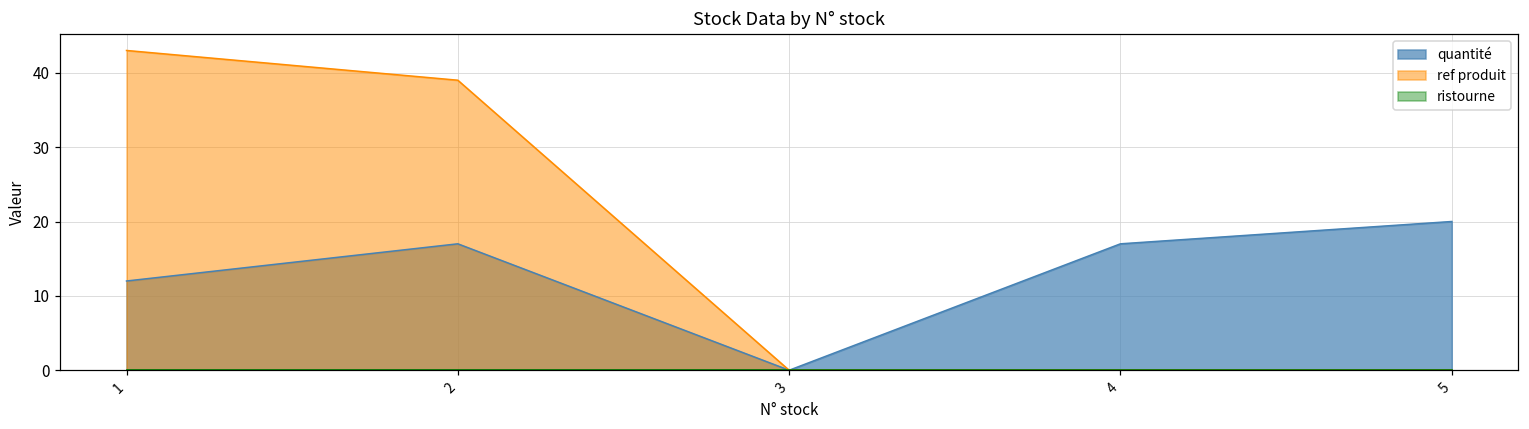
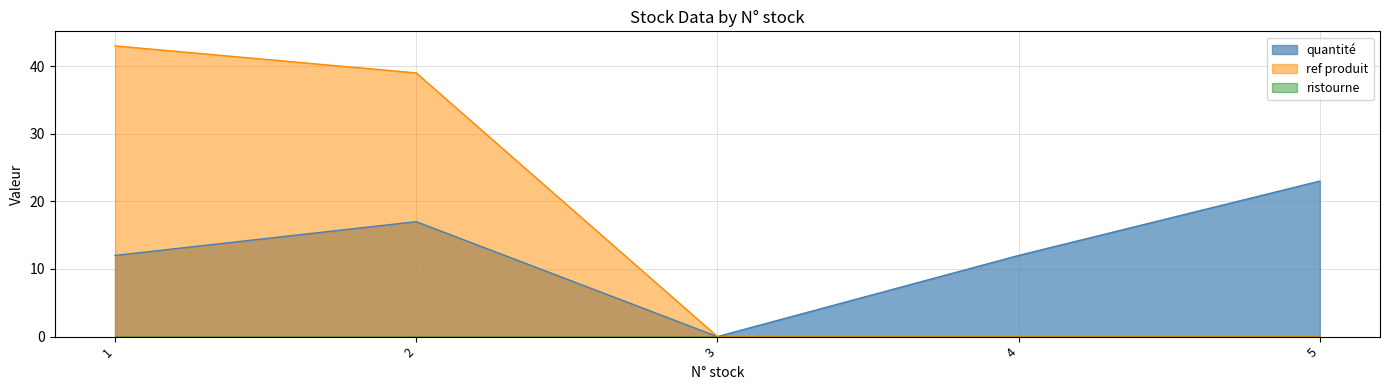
quantité, 4: 17 -> 12
quantité, 5: 20 -> 23
